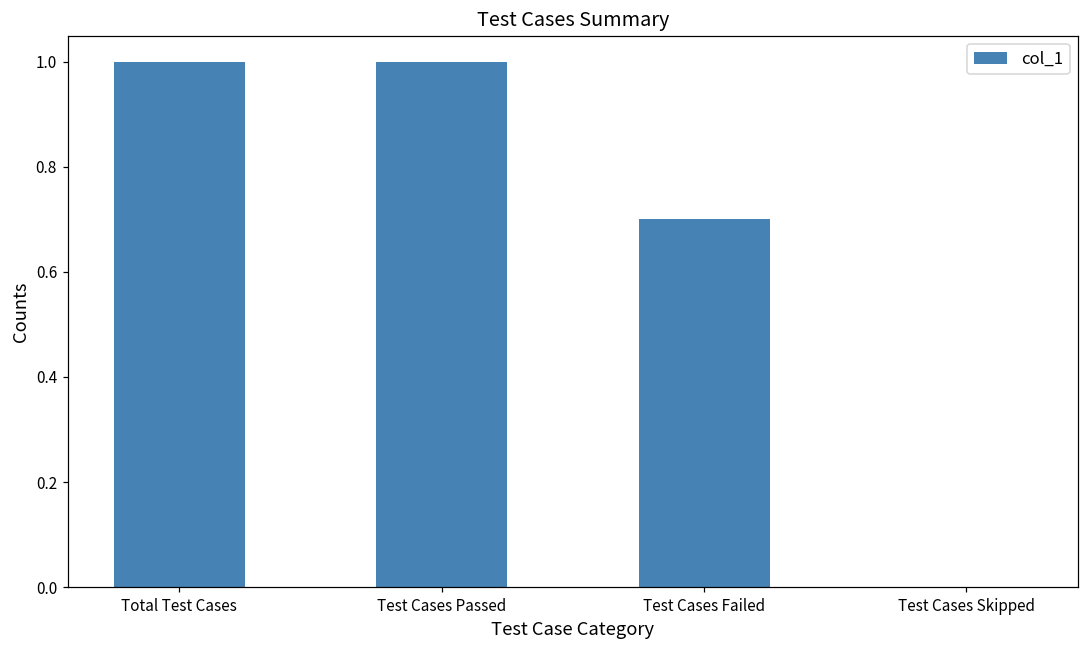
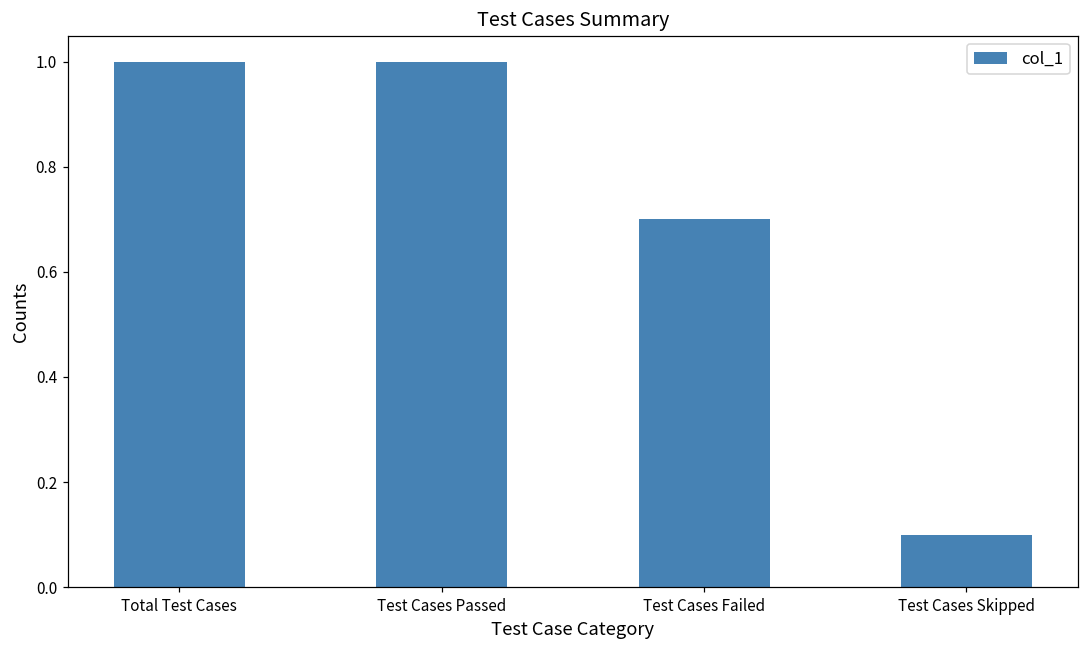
Test Cases Skipped: 0.0 -> 0.1
